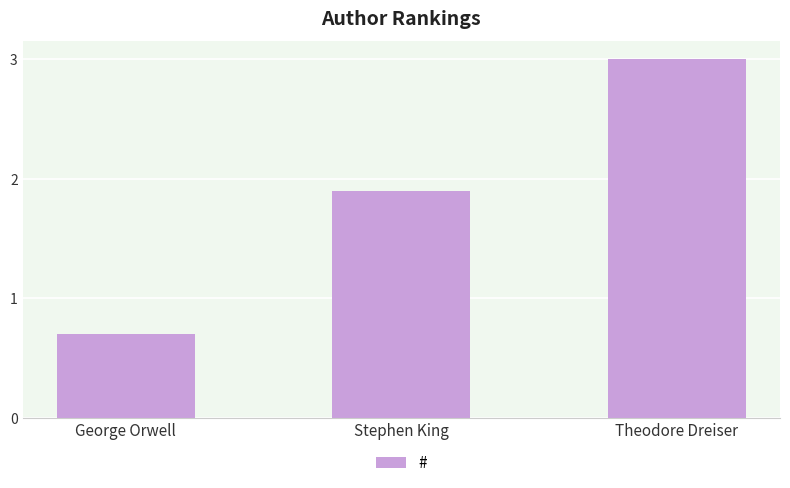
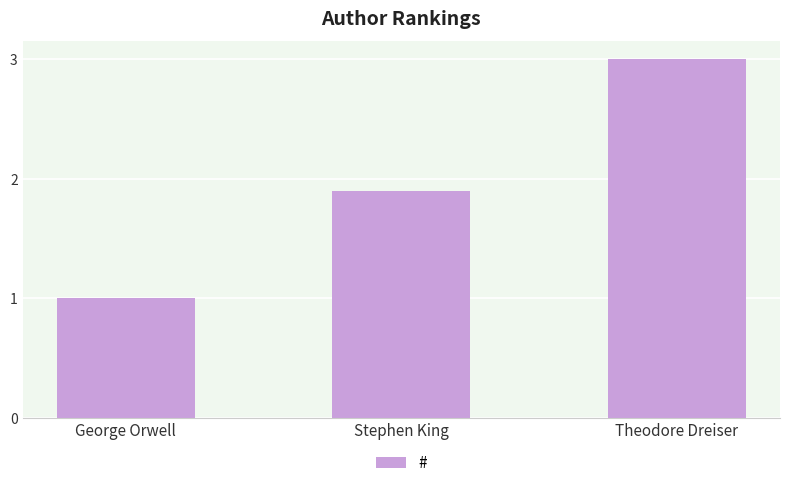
George Orwell: 0.7 -> 1.0
